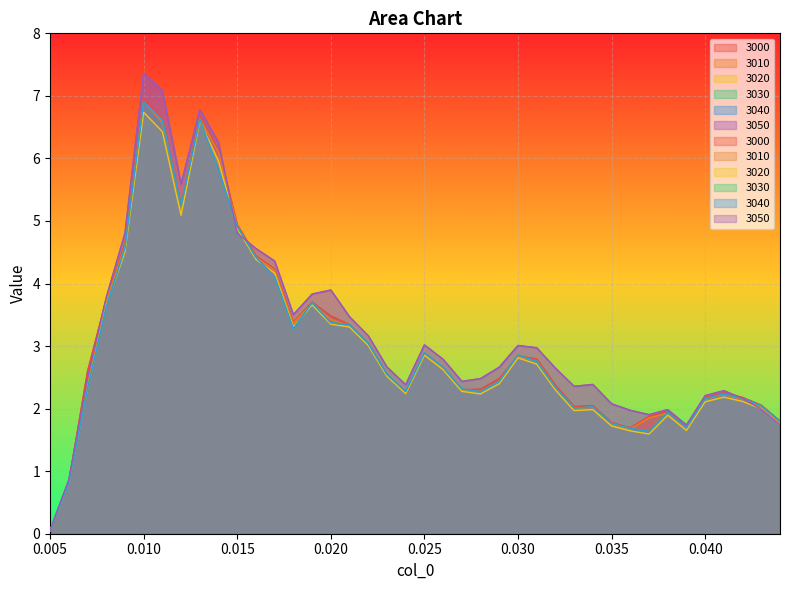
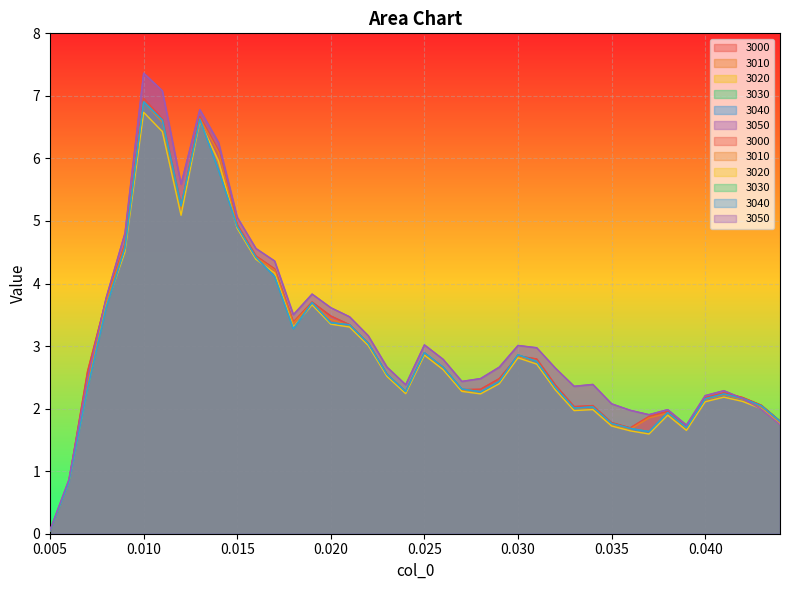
3050, 0.015: 4.8 -> 5.1
3050, 0.020: 3.9 -> 3.6
